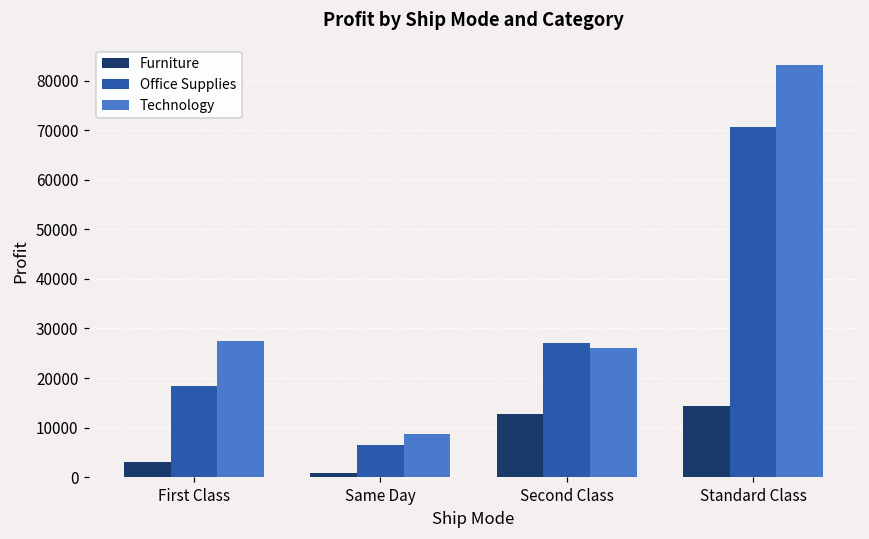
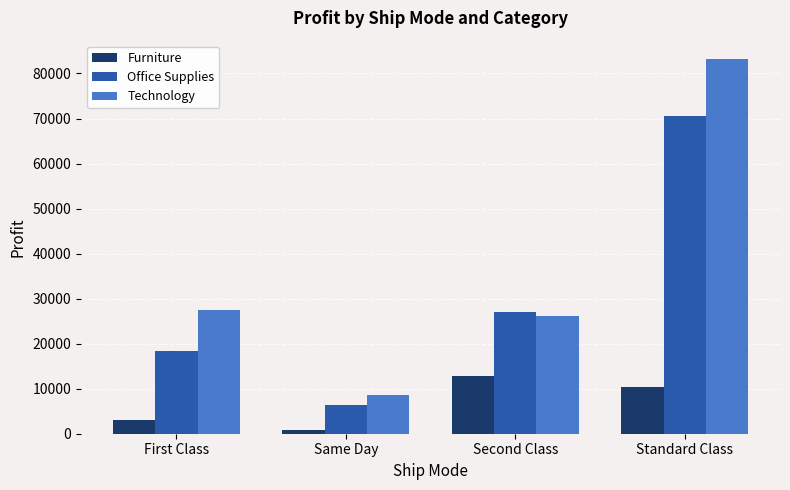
Furniture, Standard Class: 14000 -> 10000
